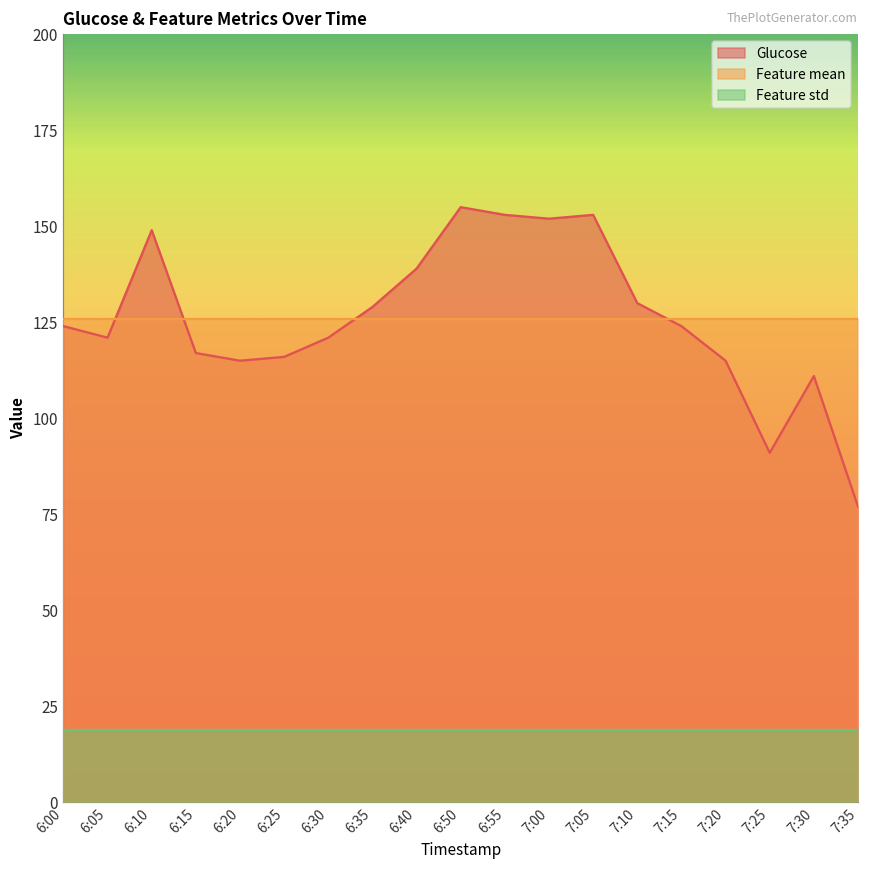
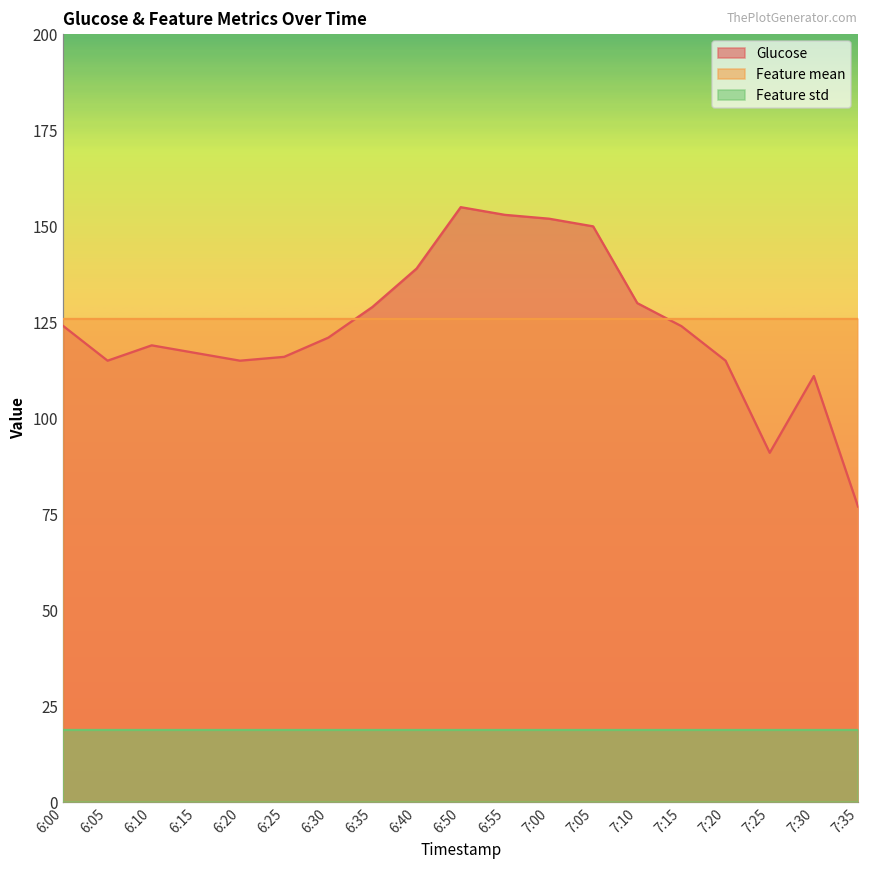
Glucose, 6:05: 121 -> 115
Glucose, 6:10: 149 -> 119
Glucose, 7:05: 153 -> 150
